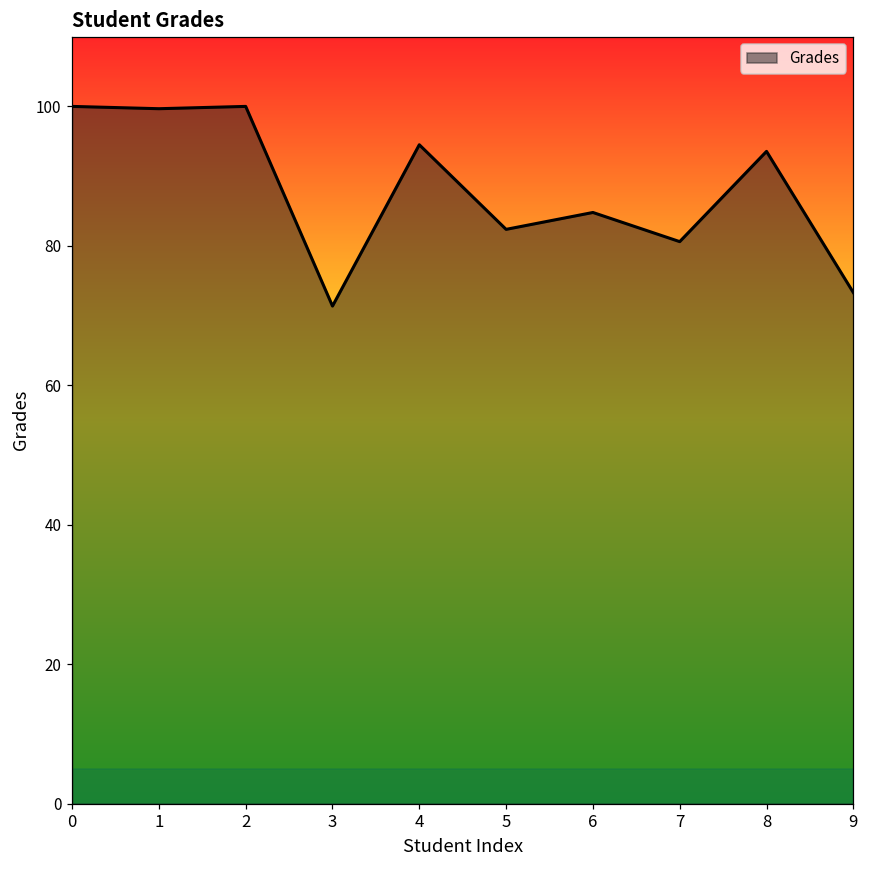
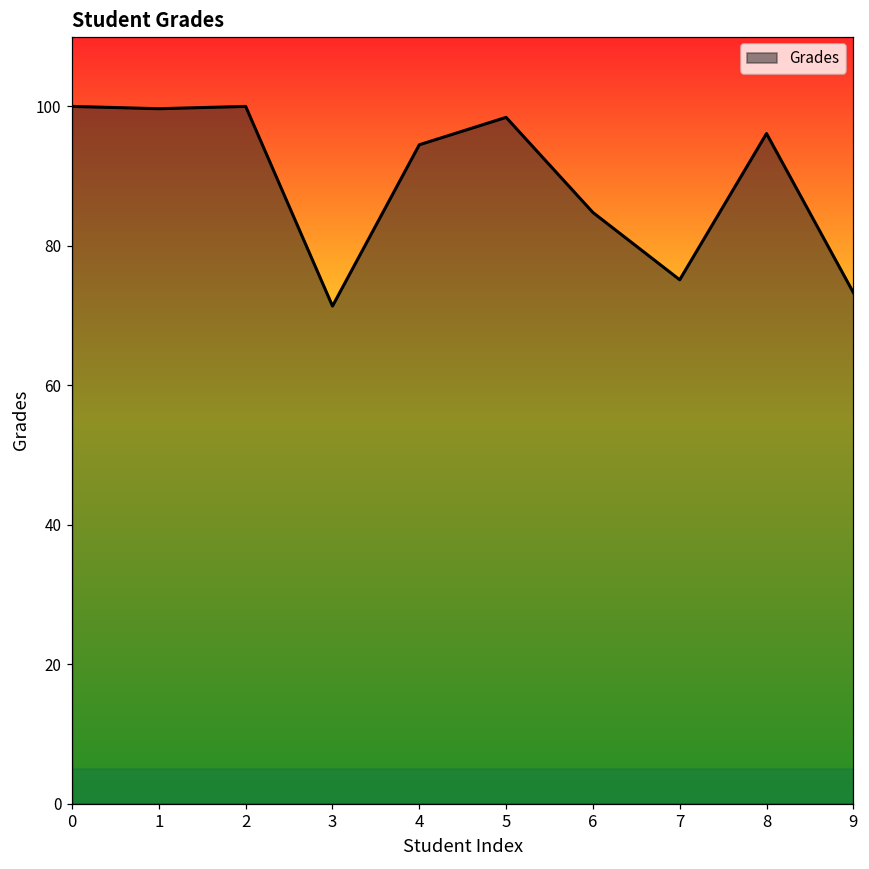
5: 82 -> 98
7: 81 -> 75
8: 94 -> 96
